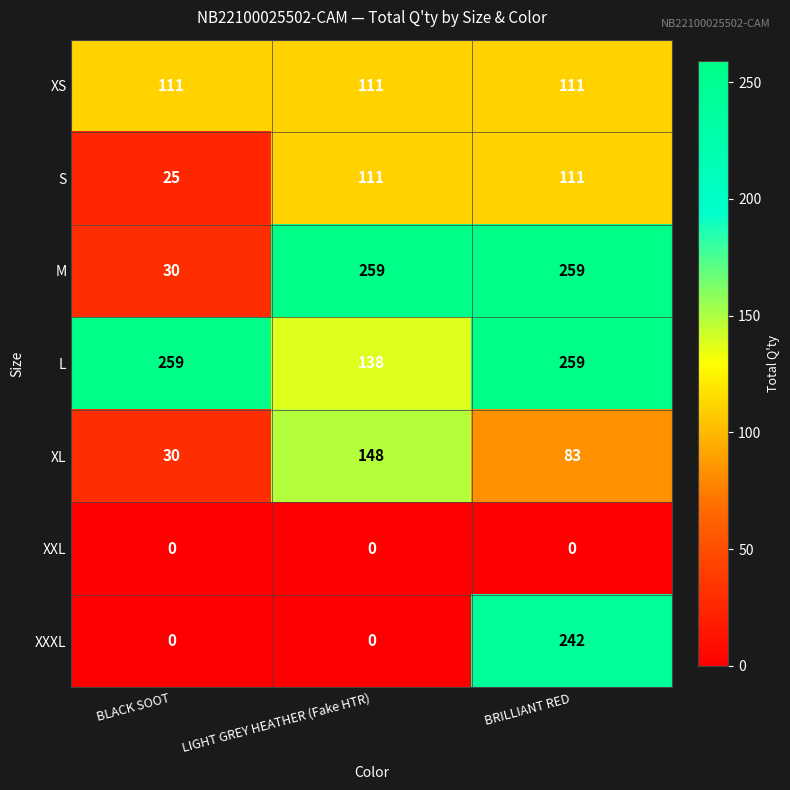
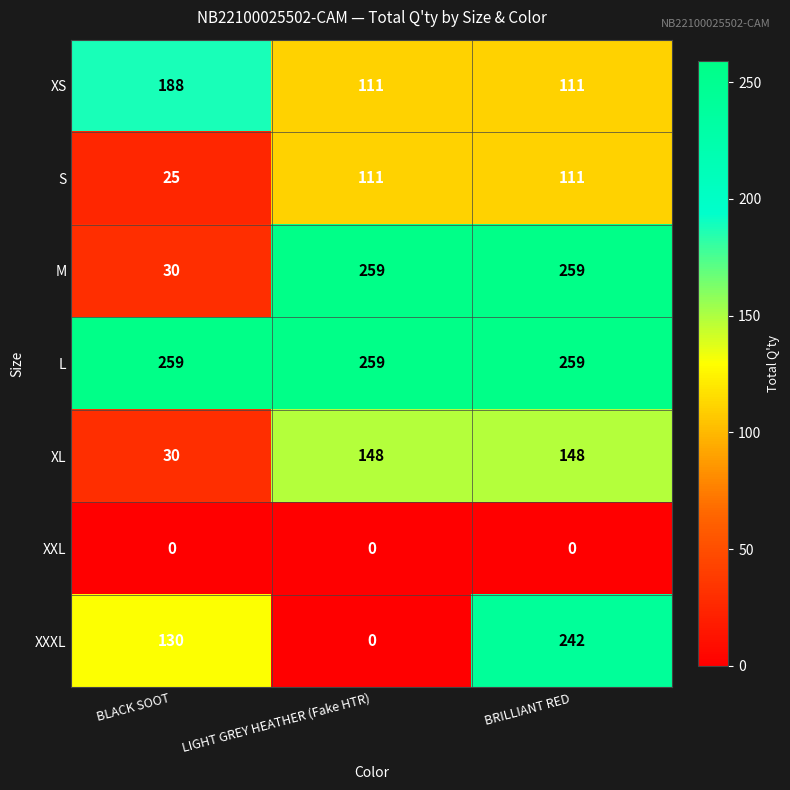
XS, BLACK SOOT: 111 -> 188
L, LIGHT GREY HEATHER (Fake HTR): 138 -> 259
XL, BRILLIANT RED: 83 -> 148
XXXL, BLACK SOOT: 0 -> 130
